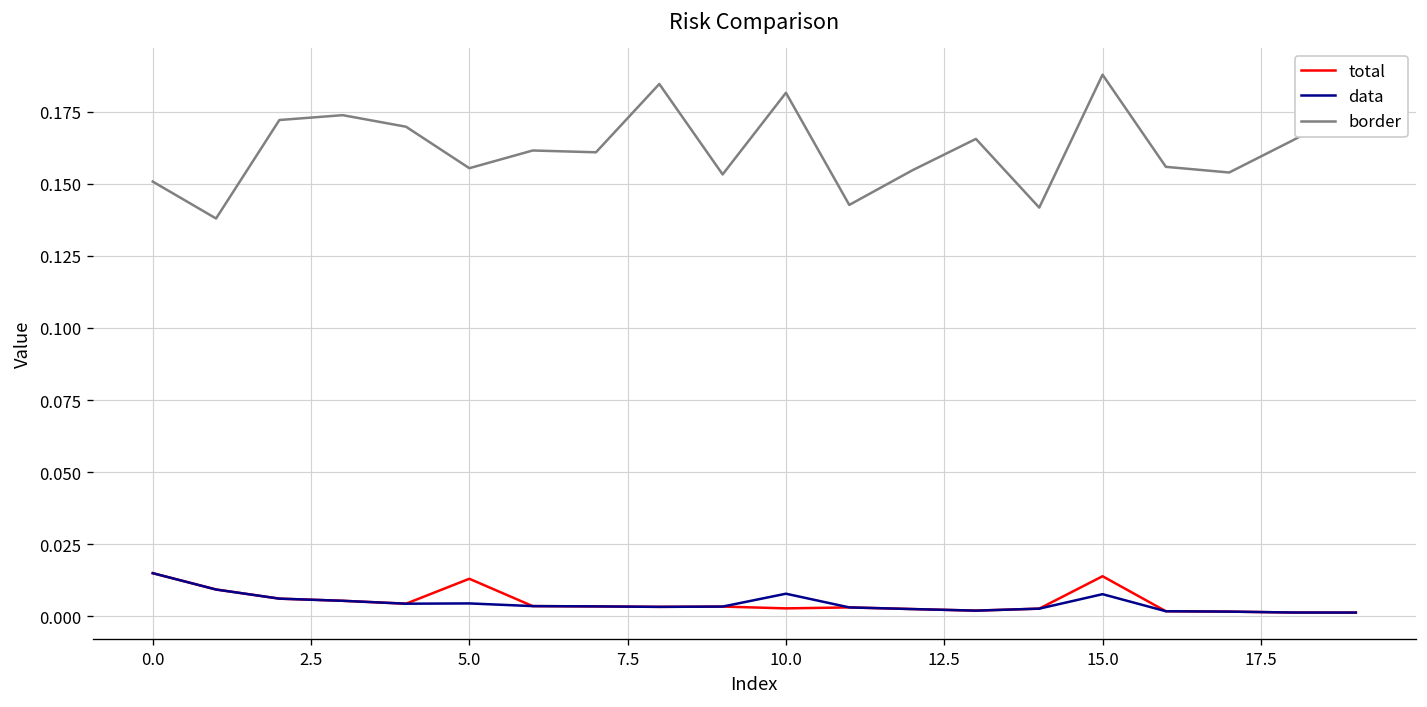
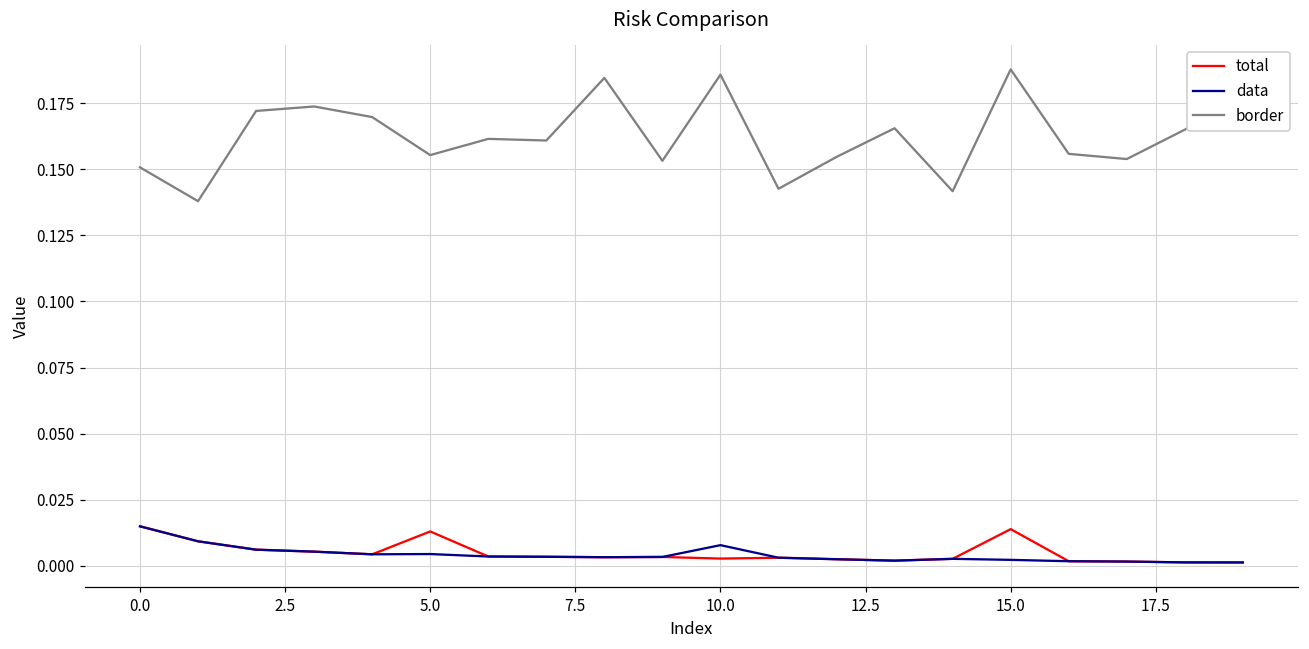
border, 10.0: 0.181 -> 0.186
data, 15.0: 0.008 -> 0.002
